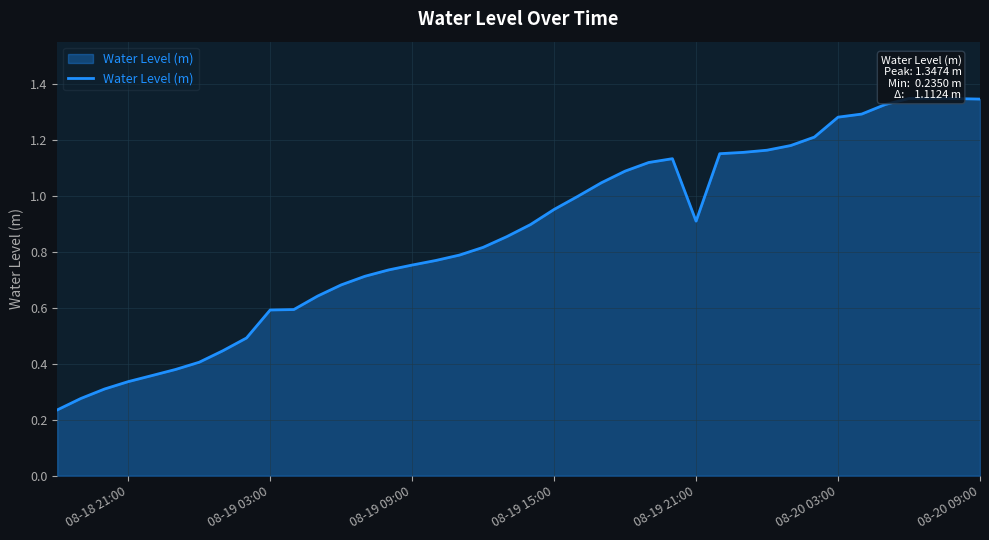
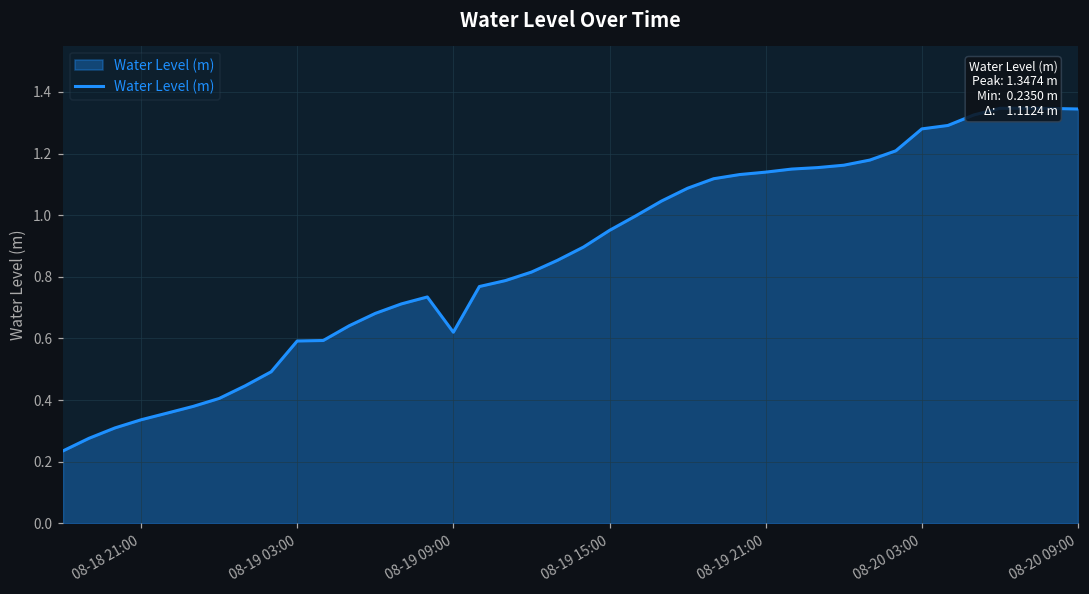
08-19 09:00: 0.75 -> 0.62
08-19 21:00: 0.91 -> 1.14
